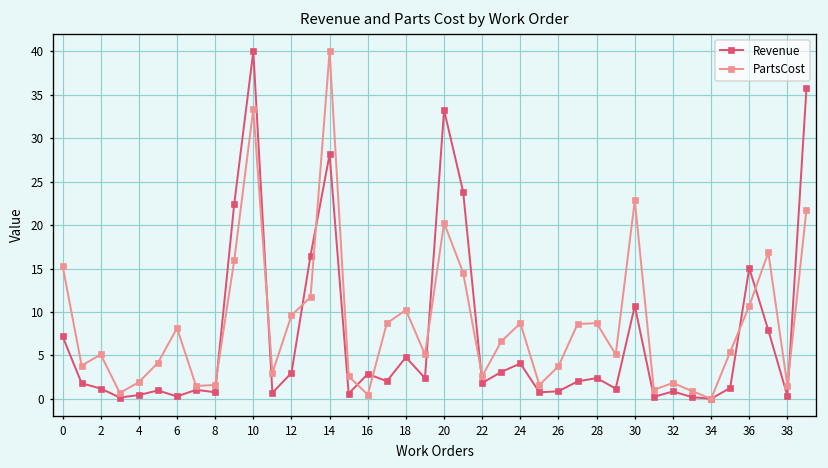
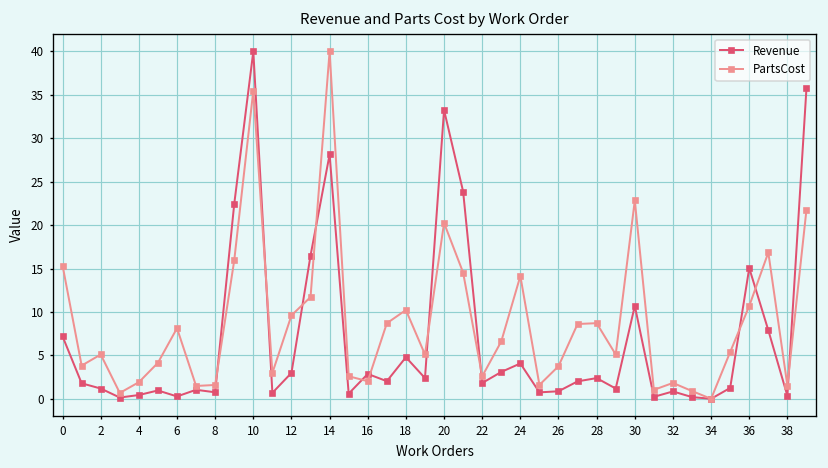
PartsCost, 10: 33 -> 35
PartsCost, 16: 0 -> 2
PartsCost, 24: 9 -> 14
